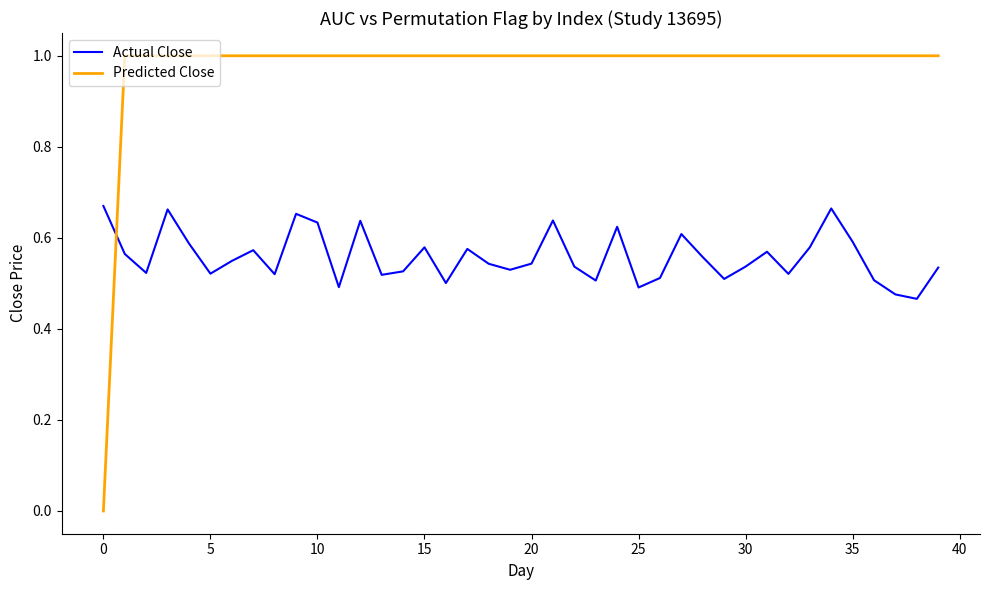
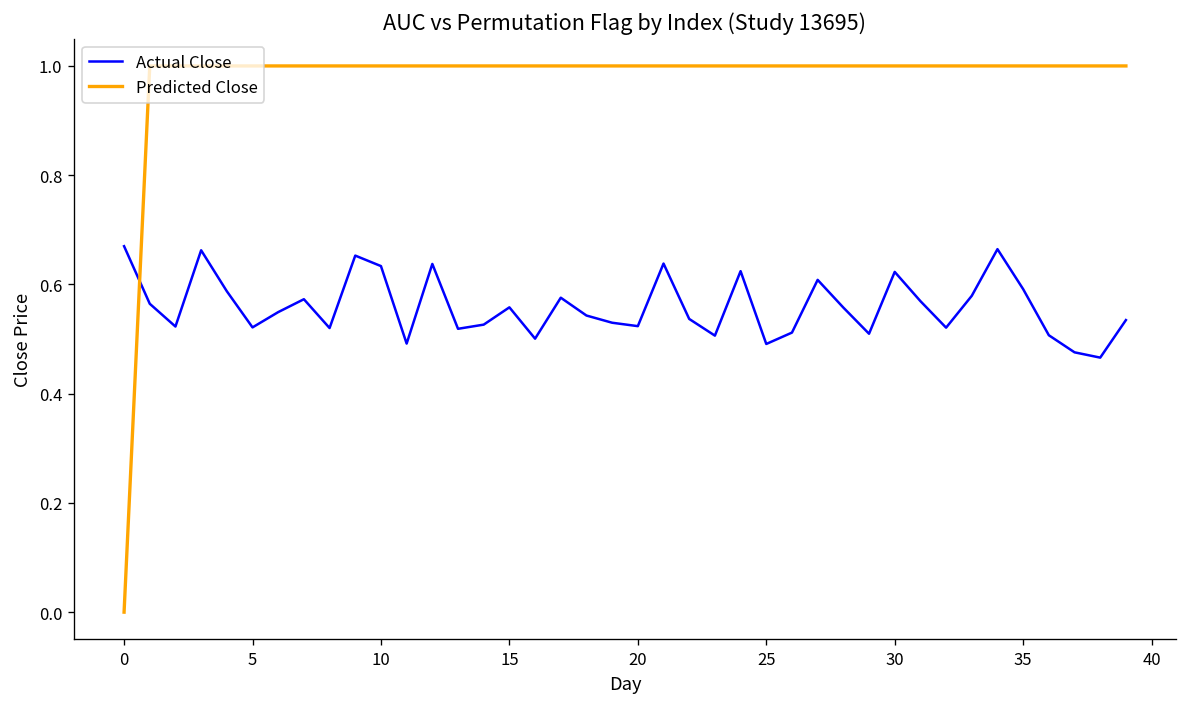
Actual Close, 15: 0.58 -> 0.56
Actual Close, 20: 0.54 -> 0.52
Actual Close, 30: 0.54 -> 0.62
